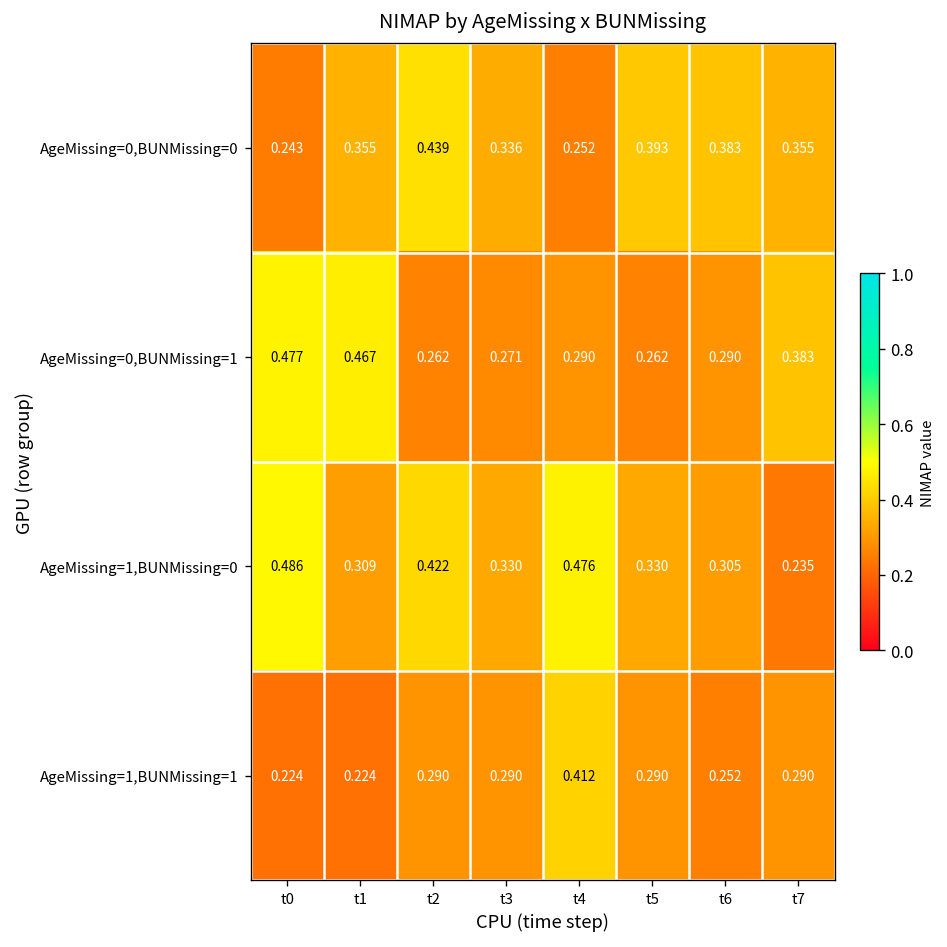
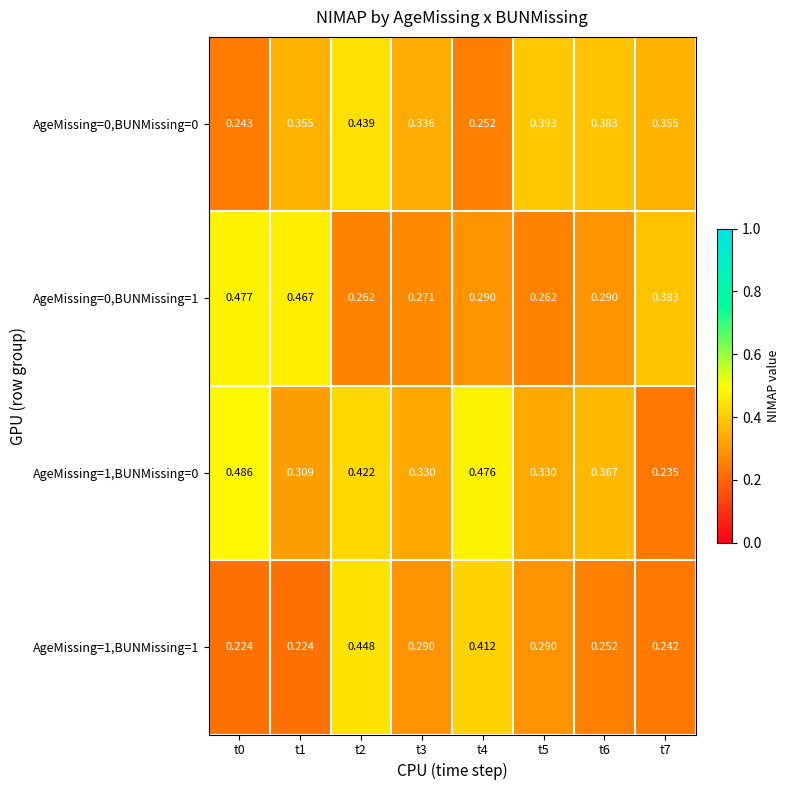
AgeMissing=1,BUNMissing=0, t6: 0.305 -> 0.367
AgeMissing=1,BUNMissing=1, t2: 0.290 -> 0.448
AgeMissing=1,BUNMissing=1, t7: 0.290 -> 0.242
